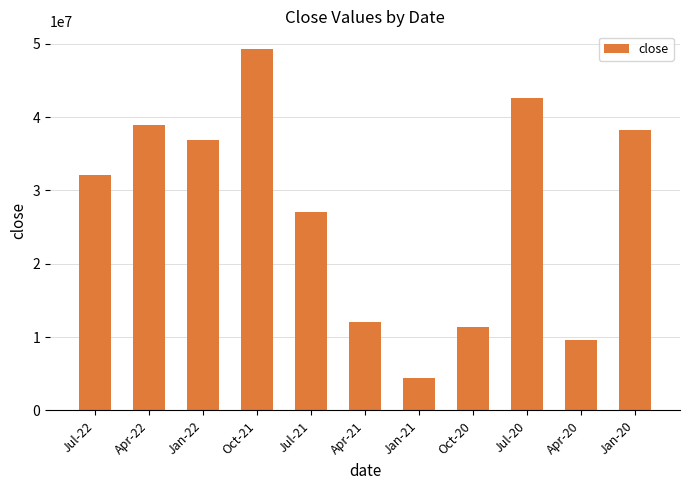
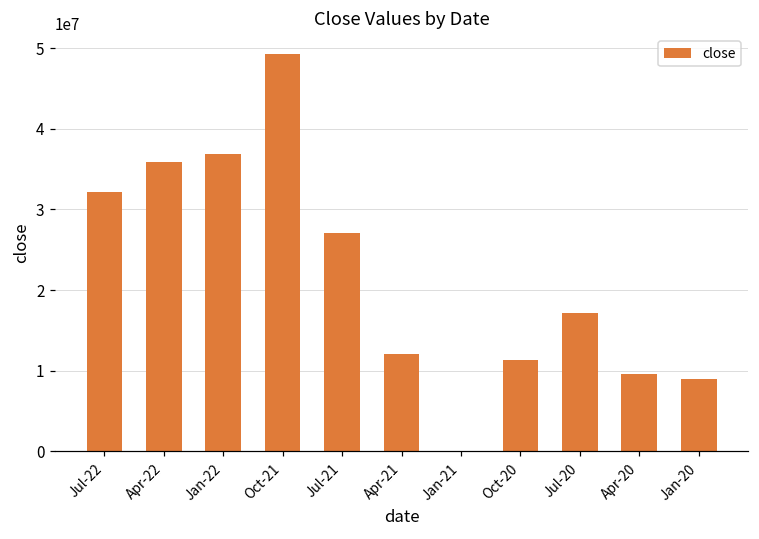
Apr-22: 39000000 -> 36000000
Jan-21: 4000000 -> 0
Jul-20: 43000000 -> 17000000
Jan-20: 38000000 -> 9000000
